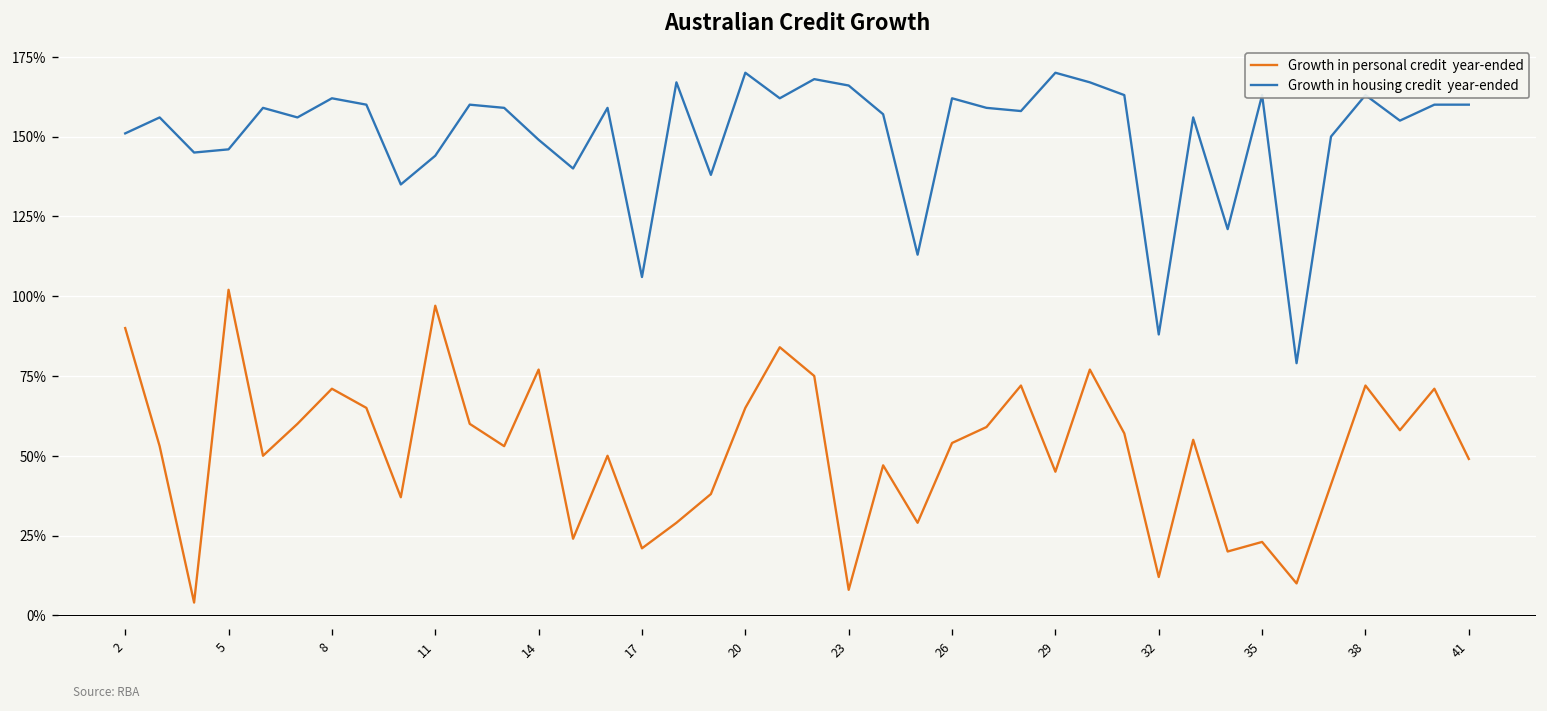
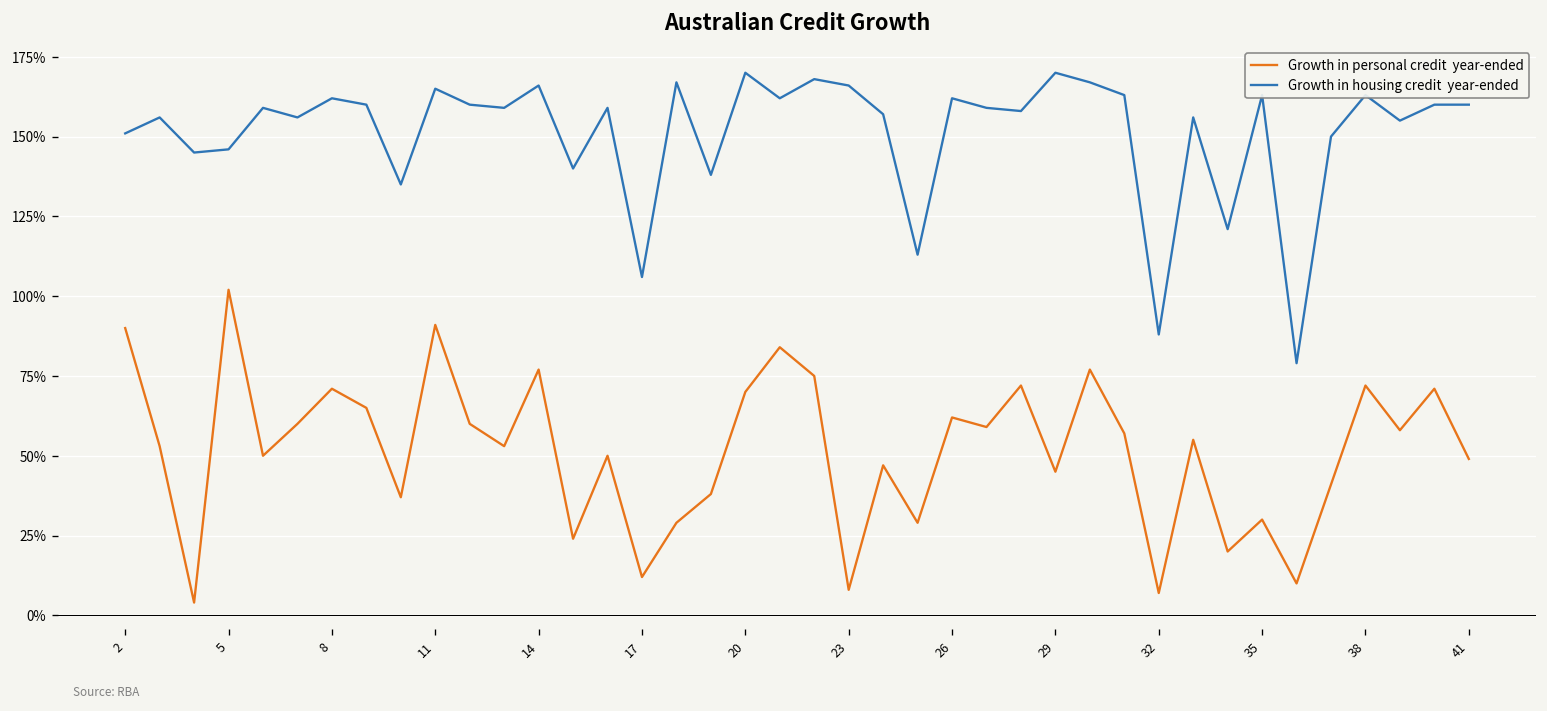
Growth in personal credit year-ended, 11: 97% -> 91%
Growth in housing credit year-ended, 11: 144% -> 165%
Growth in housing credit year-ended, 14: 149% -> 166%
Growth in personal credit year-ended, 17: 21% -> 12%
Growth in personal credit year-ended, 20: 65% -> 70%
Growth in personal credit year-ended, 26: 54% -> 62%
Growth in personal credit year-ended, 32: 12% -> 7%
Growth in personal credit year-ended, 35: 23% -> 30%
